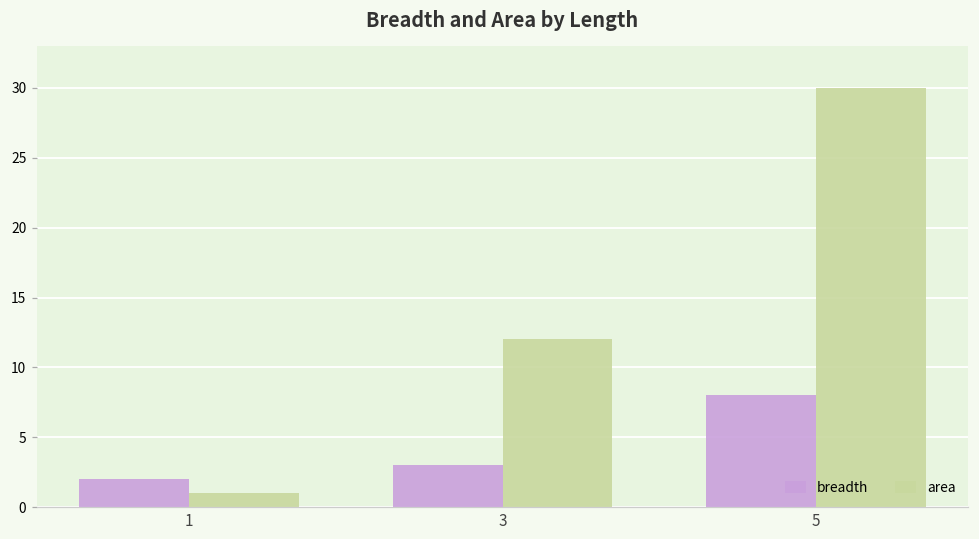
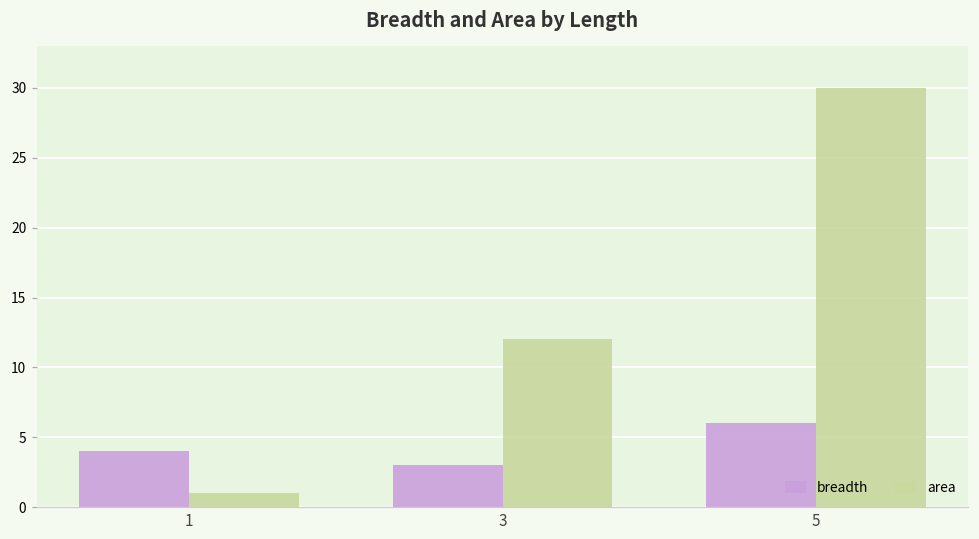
breadth, 1: 2 -> 4
breadth, 5: 8 -> 6
